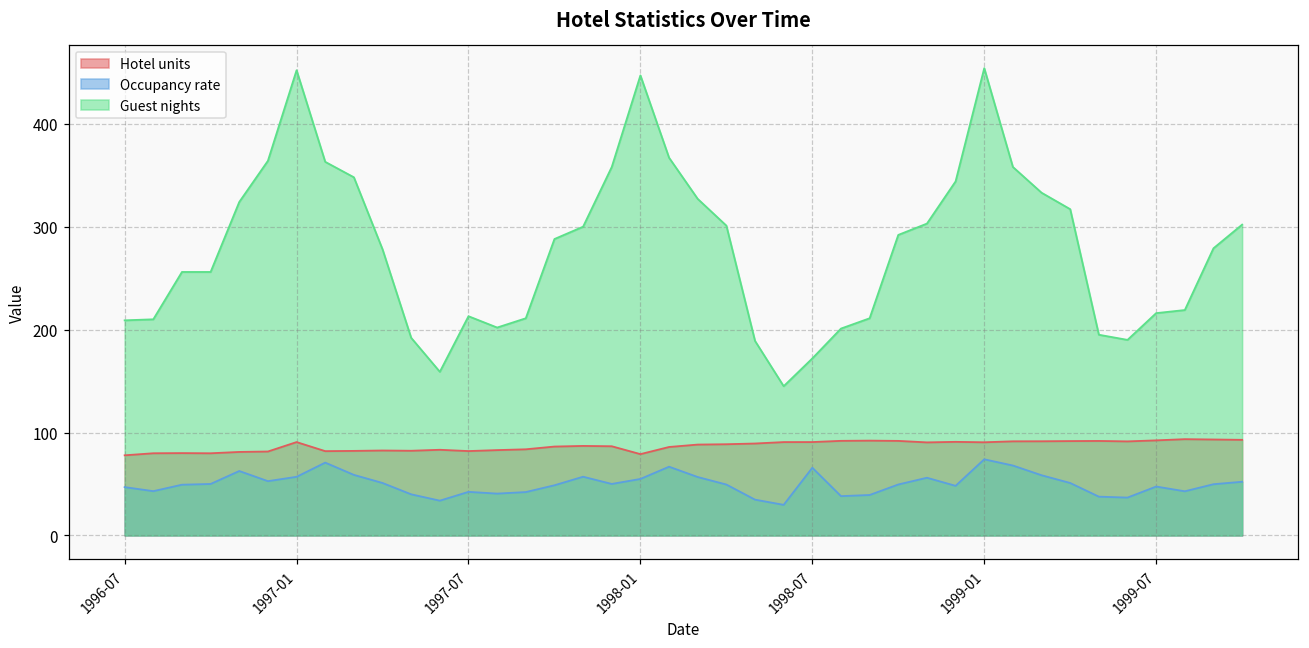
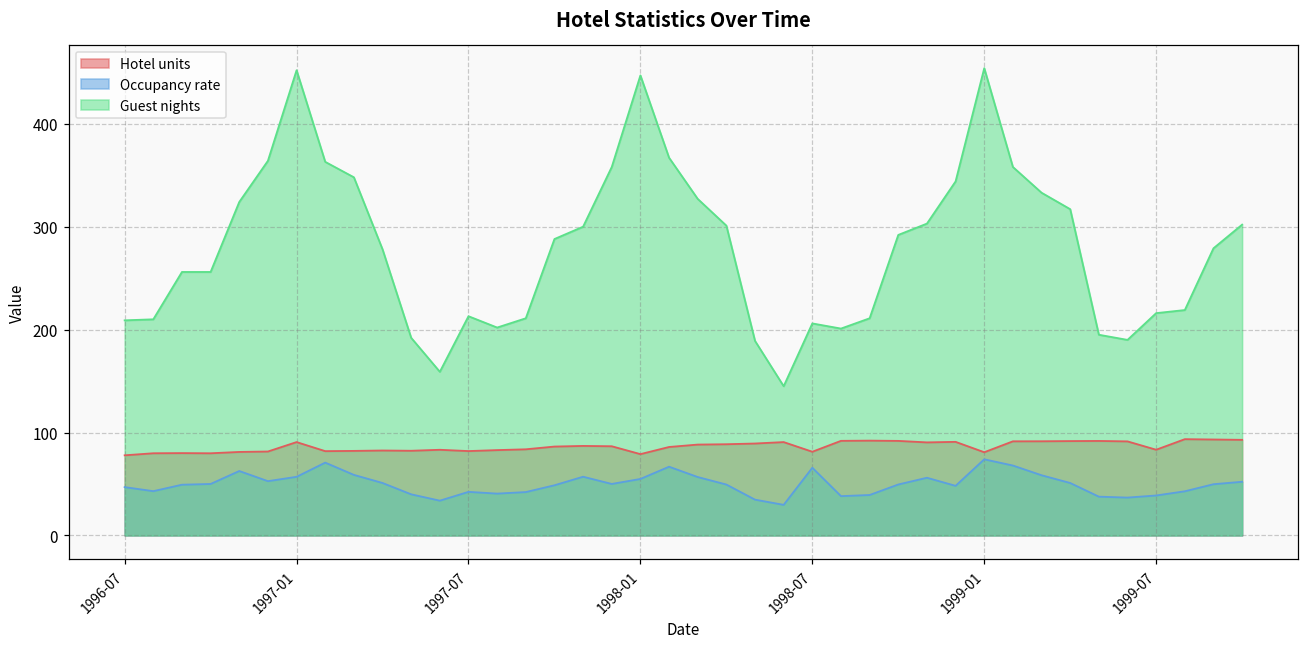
Hotel units, 1998-07: 90 -> 80
Guest nights, 1998-07: 170 -> 210
Hotel units, 1999-01: 90 -> 80
Hotel units, 1999-07: 90 -> 80
Occupancy rate, 1999-07: 50 -> 40
